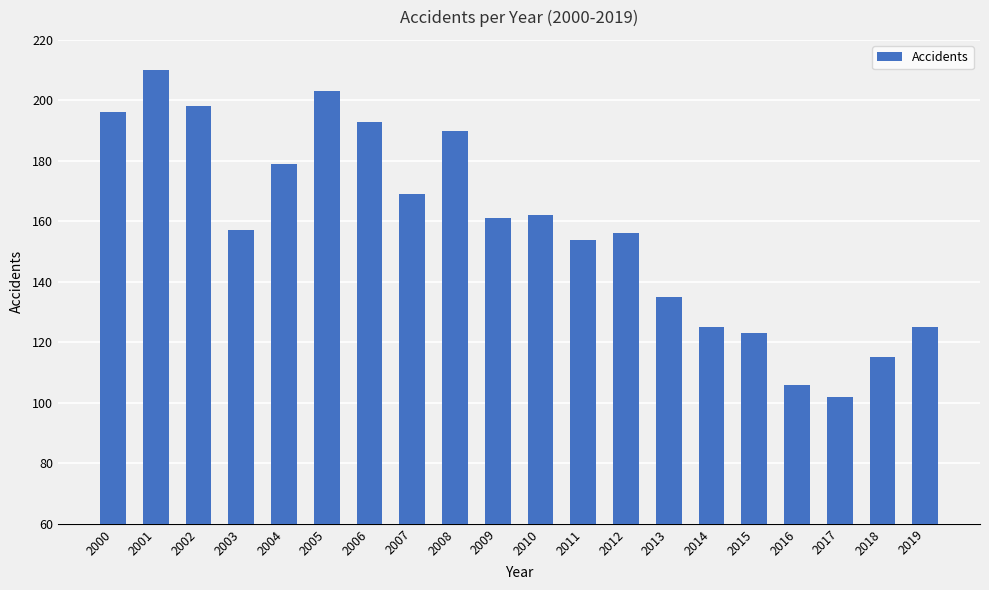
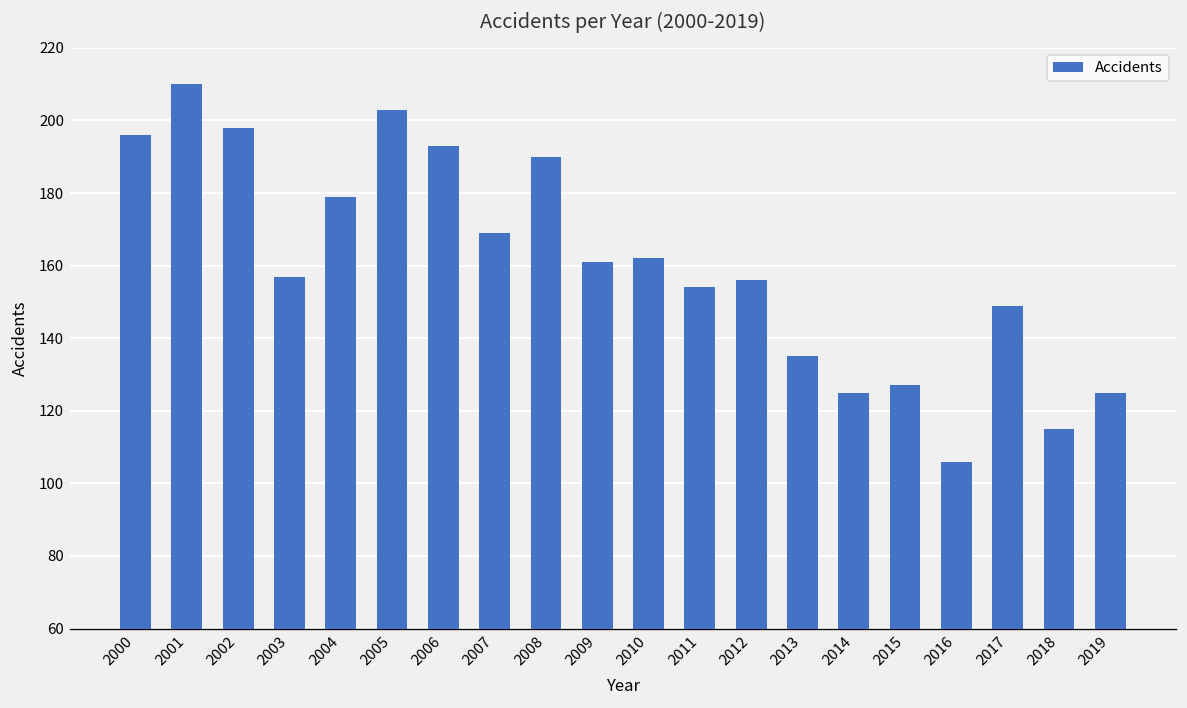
2015: 123 -> 127
2017: 102 -> 149
